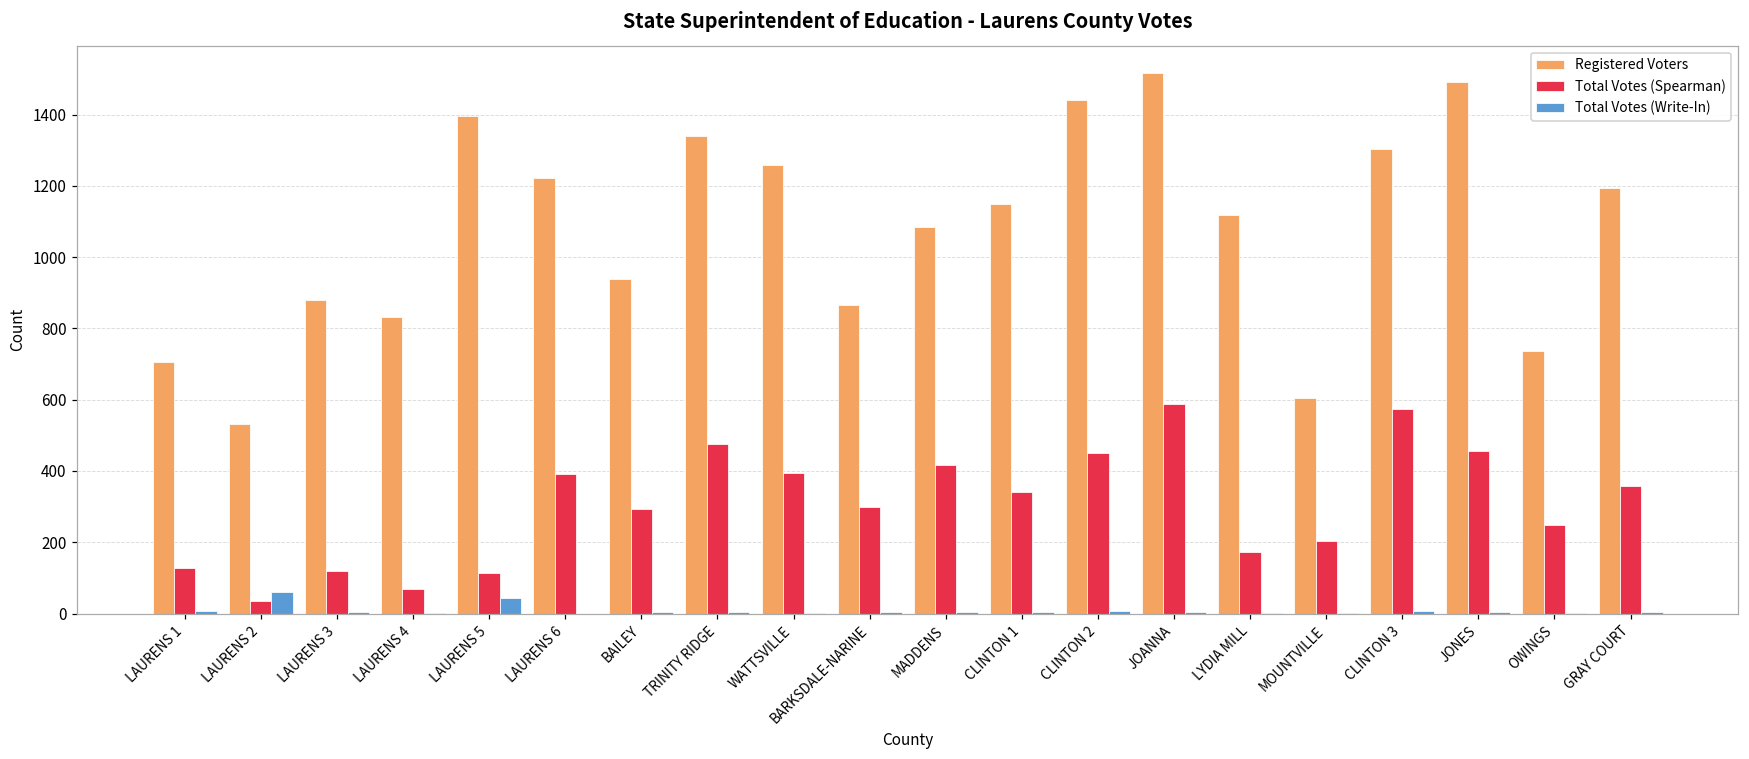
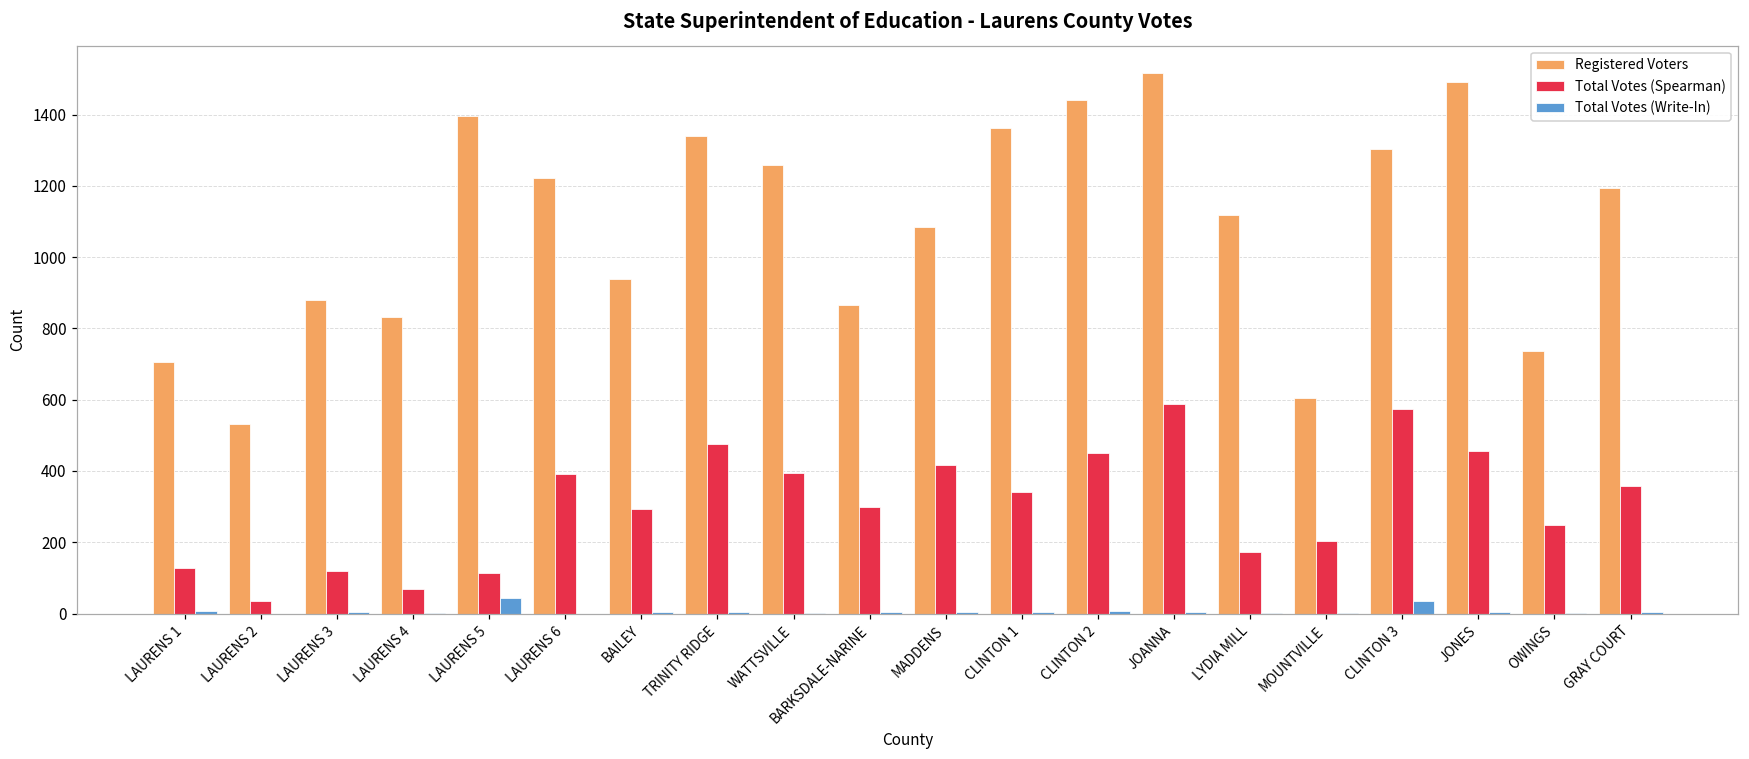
Total Votes (Write-In), LAURENS 2: 60 -> 0
Registered Voters, CLINTON 1: 1150 -> 1360
Total Votes (Write-In), CLINTON 3: 10 -> 40
